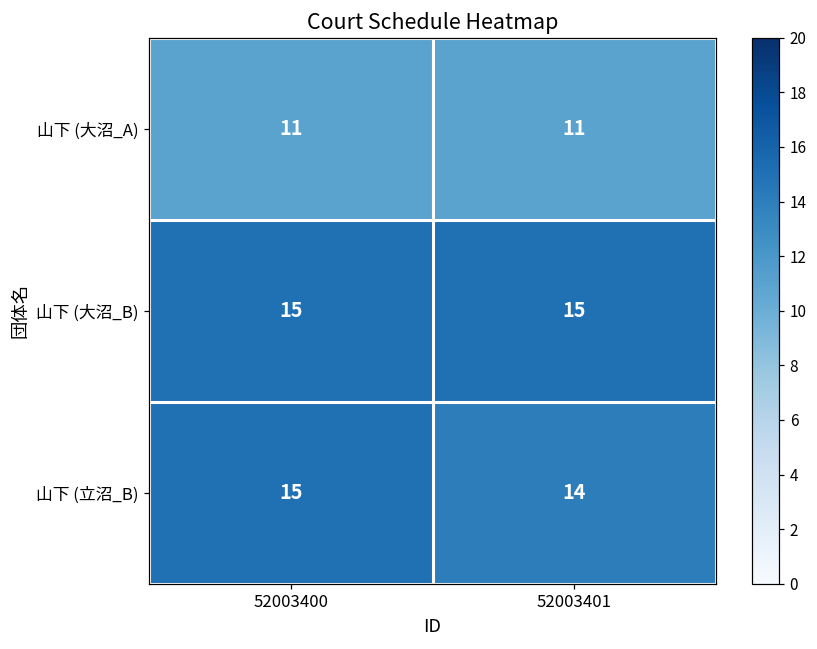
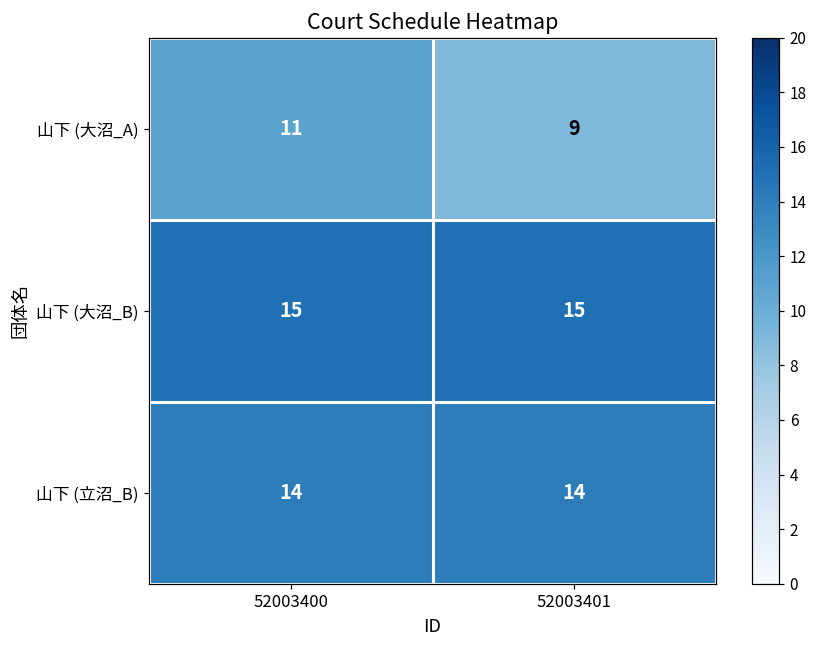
山下 (大沼_A), 52003401: 11 -> 9
山下 (立沼_B), 52003400: 15 -> 14
